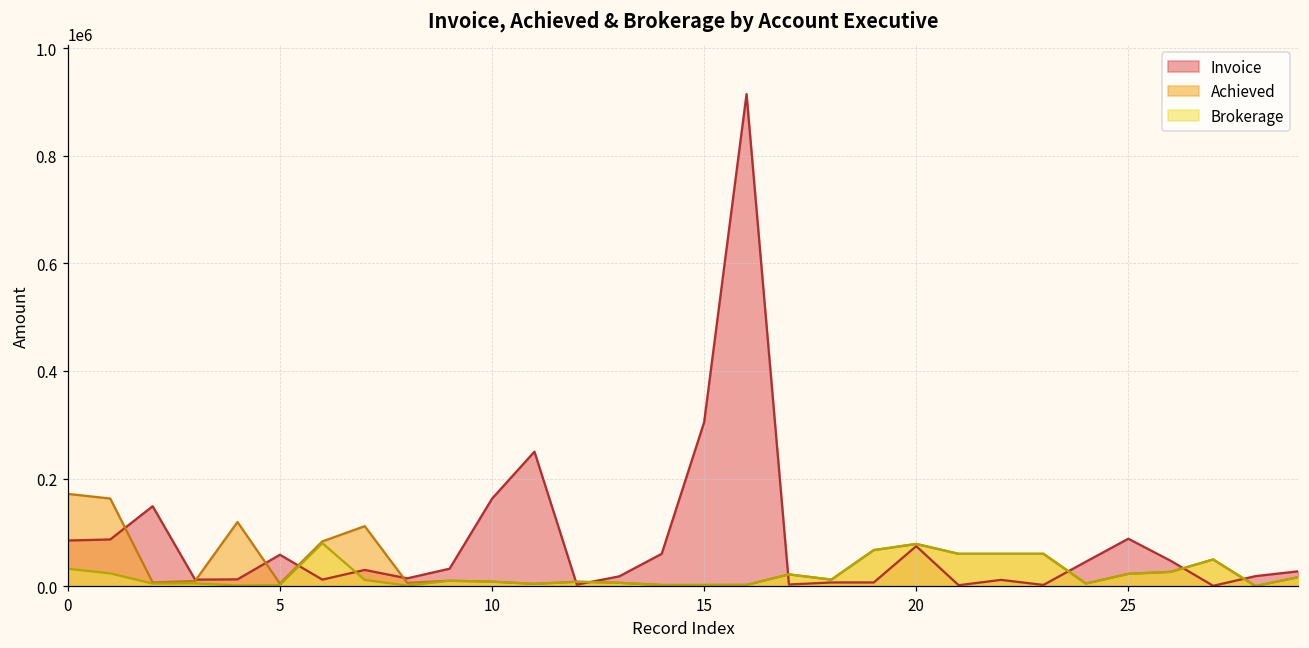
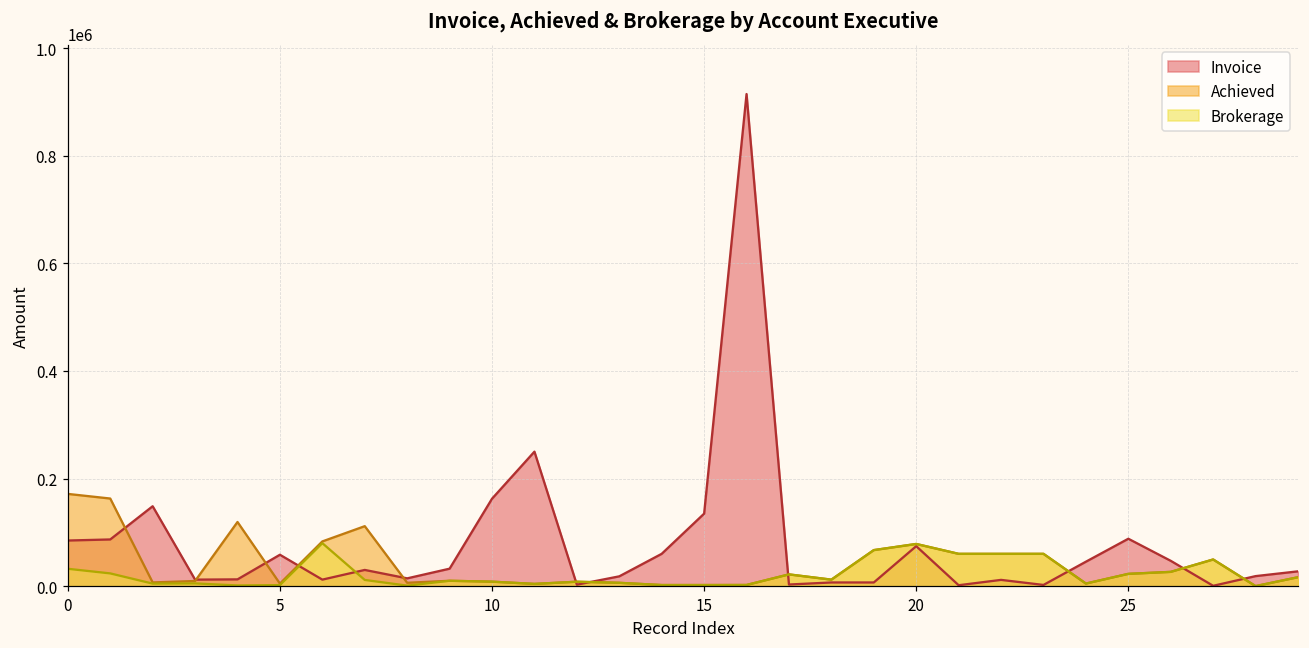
Invoice, 15: 300000 -> 130000
